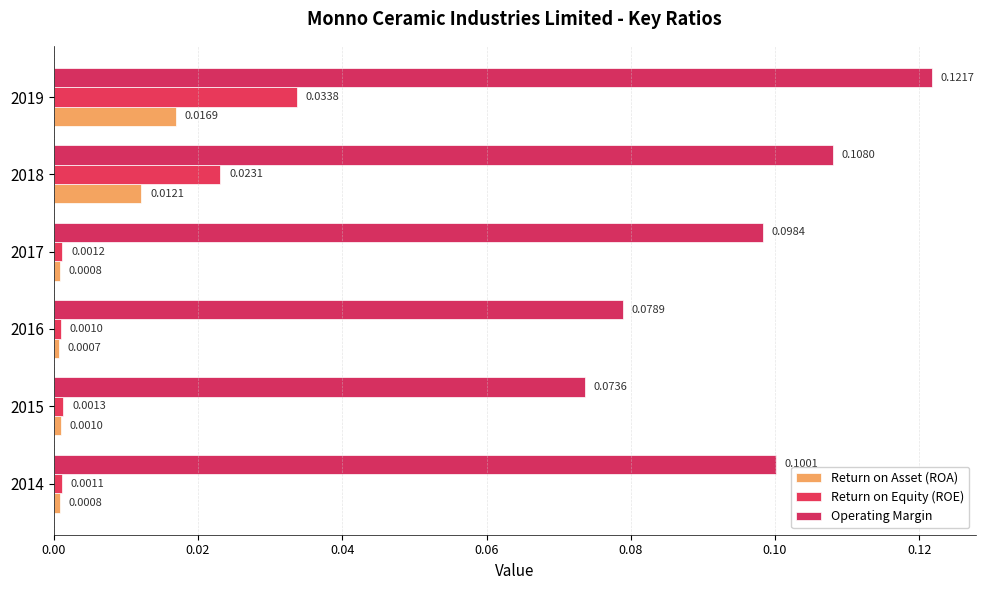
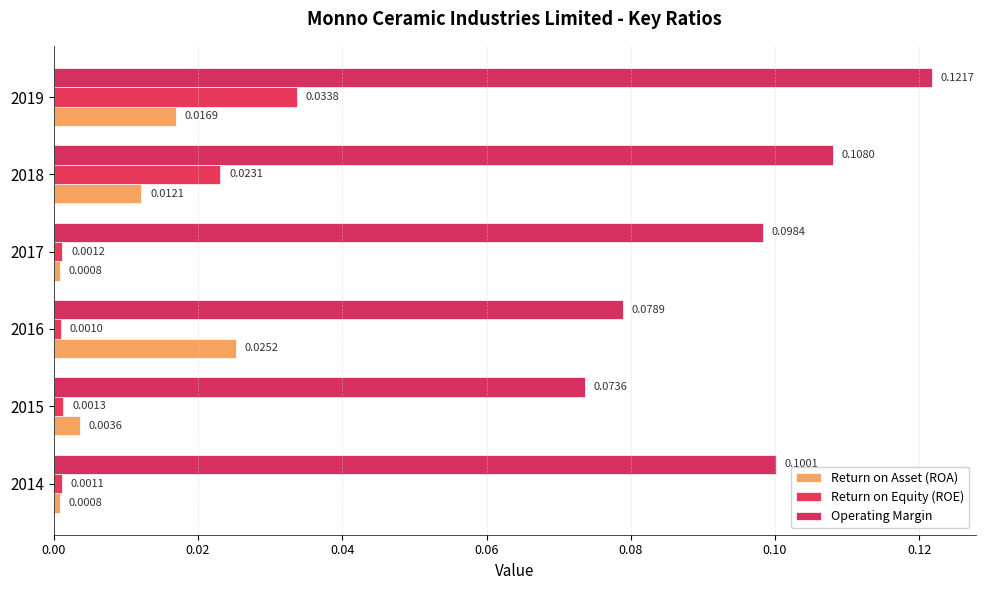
Return on Asset (ROA), 2016: 0.0007 -> 0.0252
Return on Asset (ROA), 2015: 0.0010 -> 0.0036
